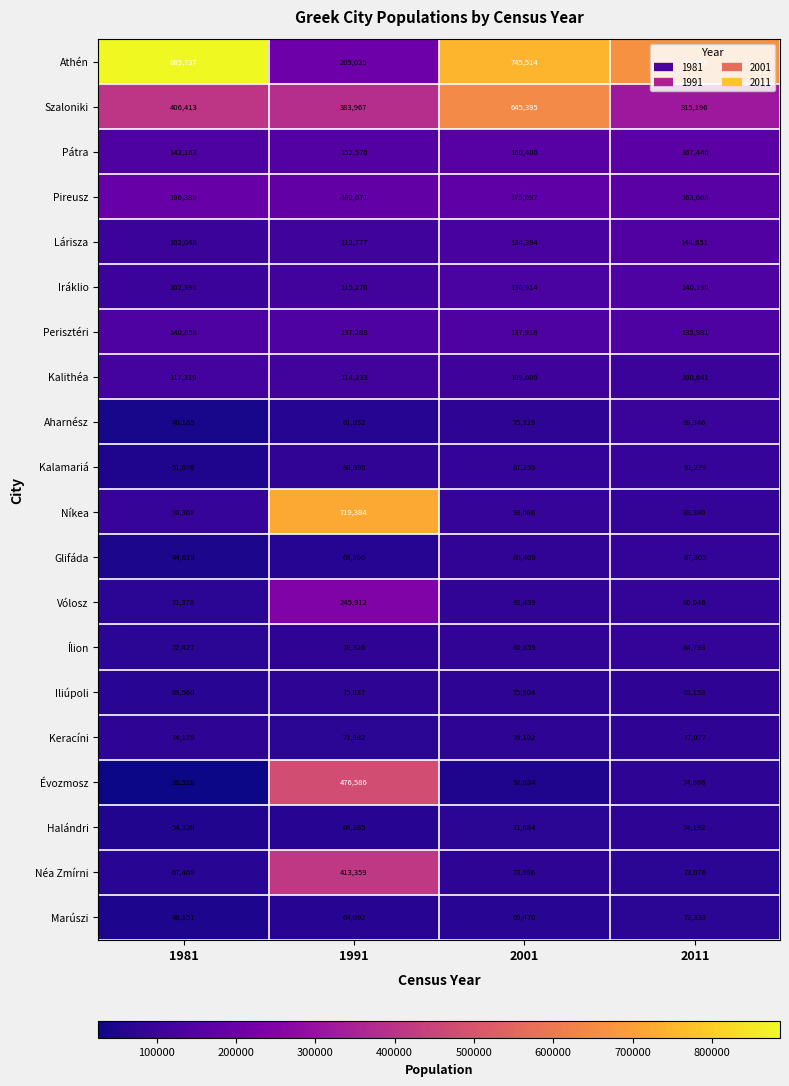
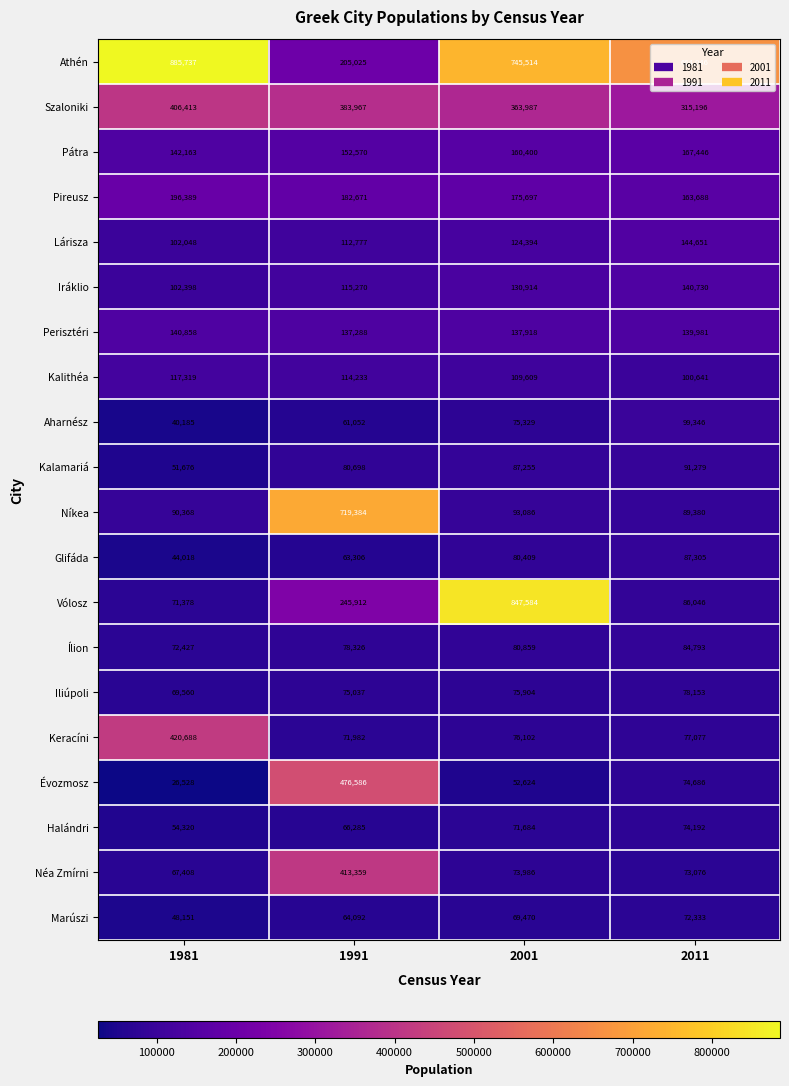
Szaloniki, 2001: 645,395 -> 363,987
Vólosz, 2001: 82,439 -> 847,584
Keracíni, 1981: 74,179 -> 420,688
